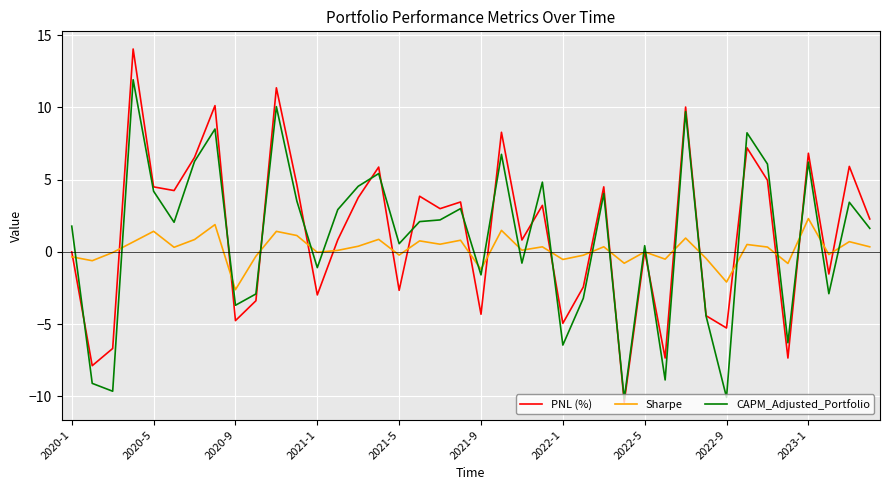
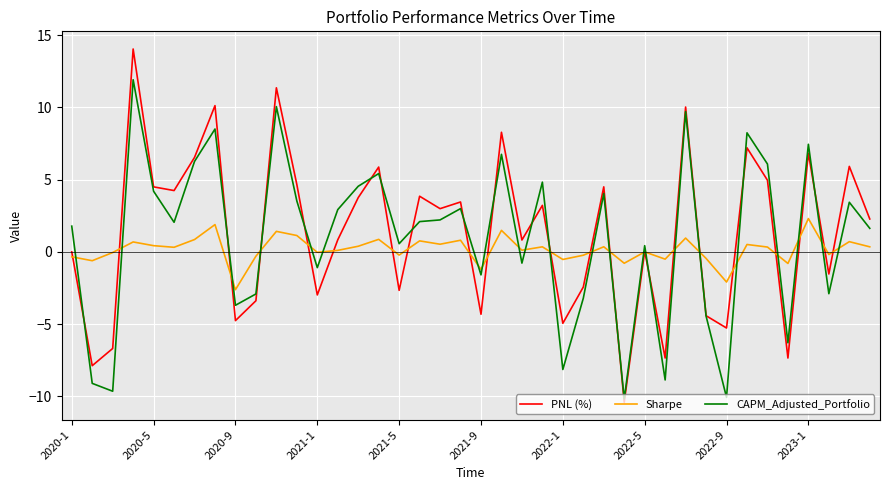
Sharpe, 2020-5: 1.4 -> 0.4
CAPM_Adjusted_Portfolio, 2022-1: -6.5 -> -8.1
CAPM_Adjusted_Portfolio, 2023-1: 6.2 -> 7.4
